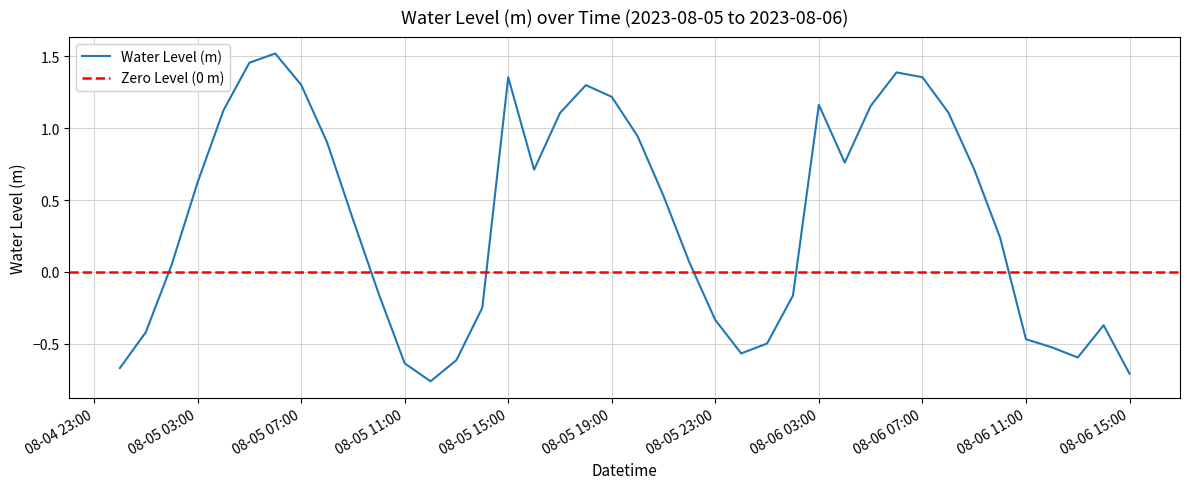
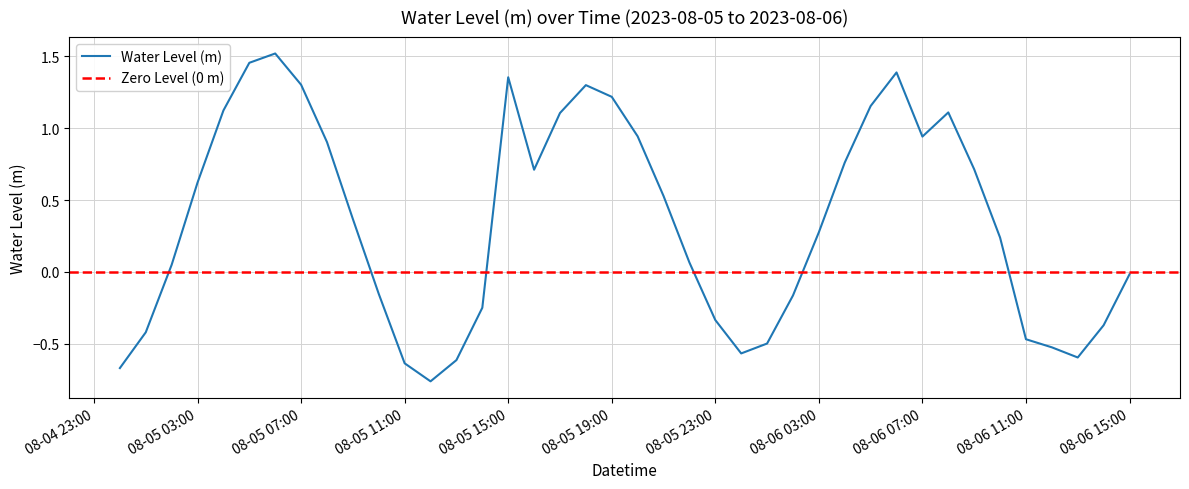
08-06 03:00: 1.16 -> 0.28
08-06 07:00: 1.36 -> 0.94
08-06 15:00: -0.71 -> -0.02
